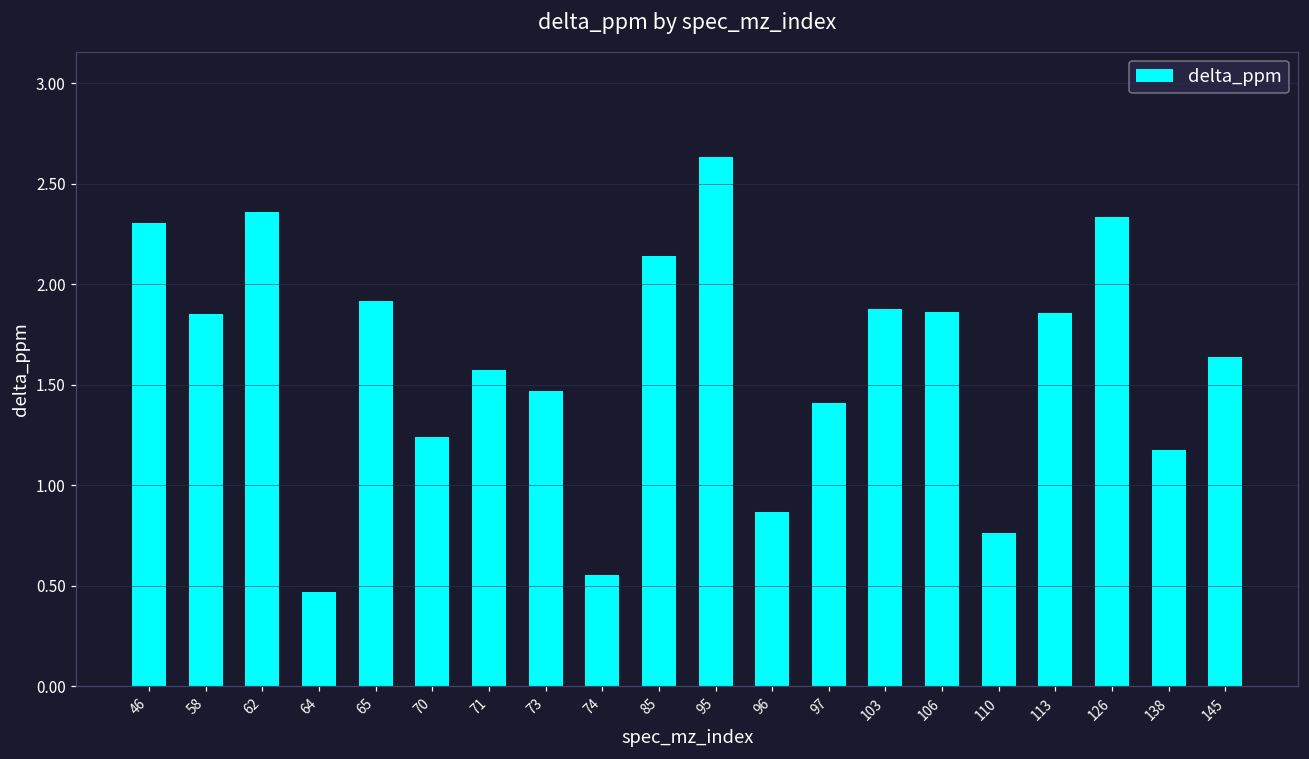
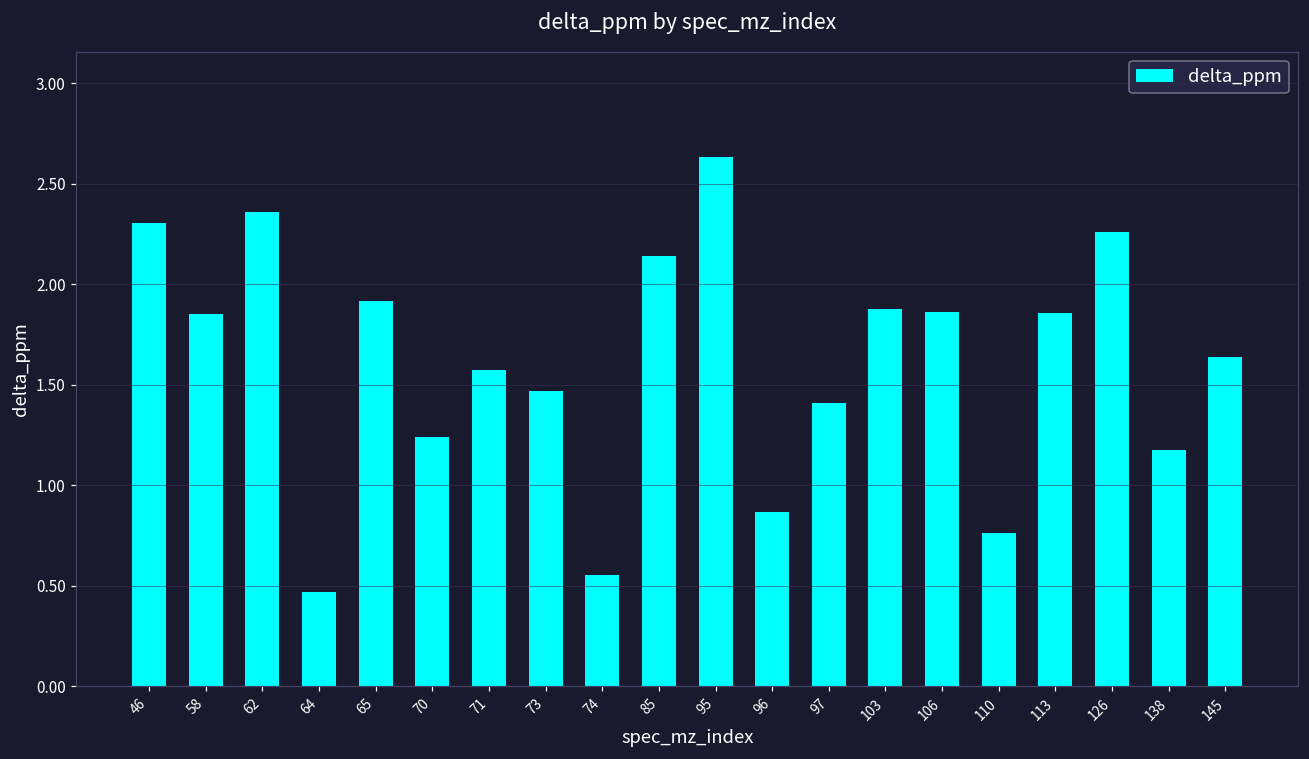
126: 2.34 -> 2.26
